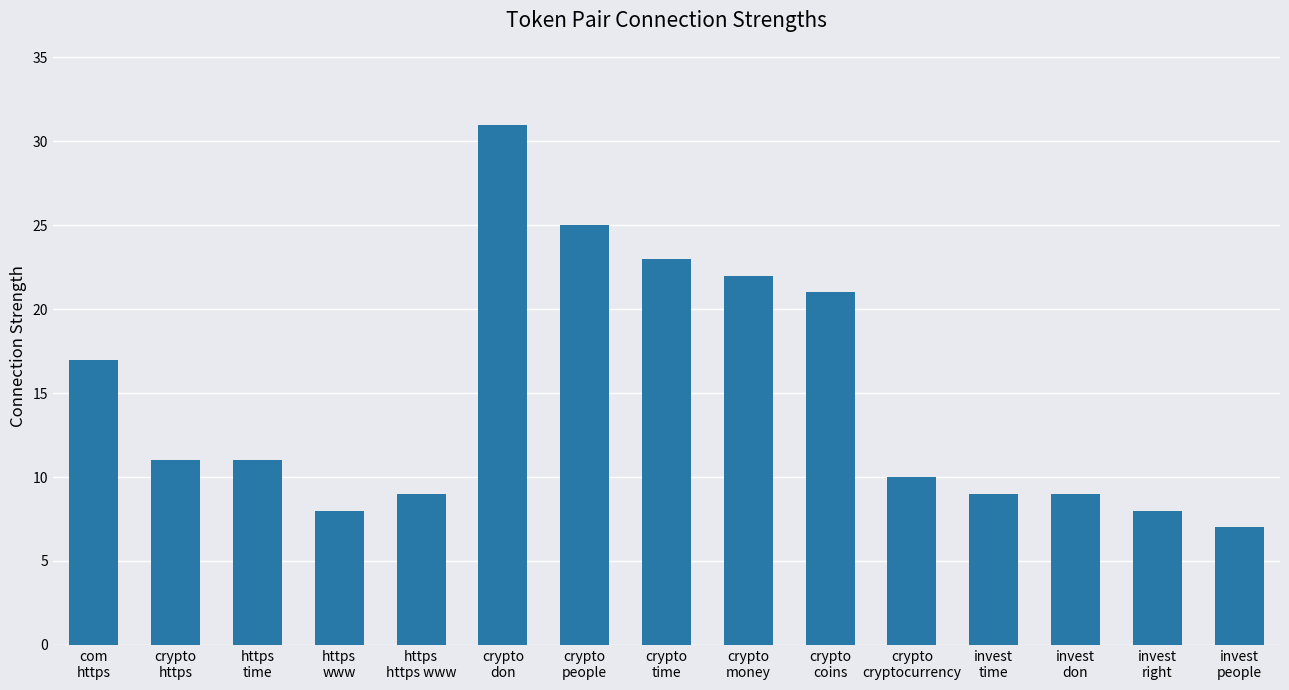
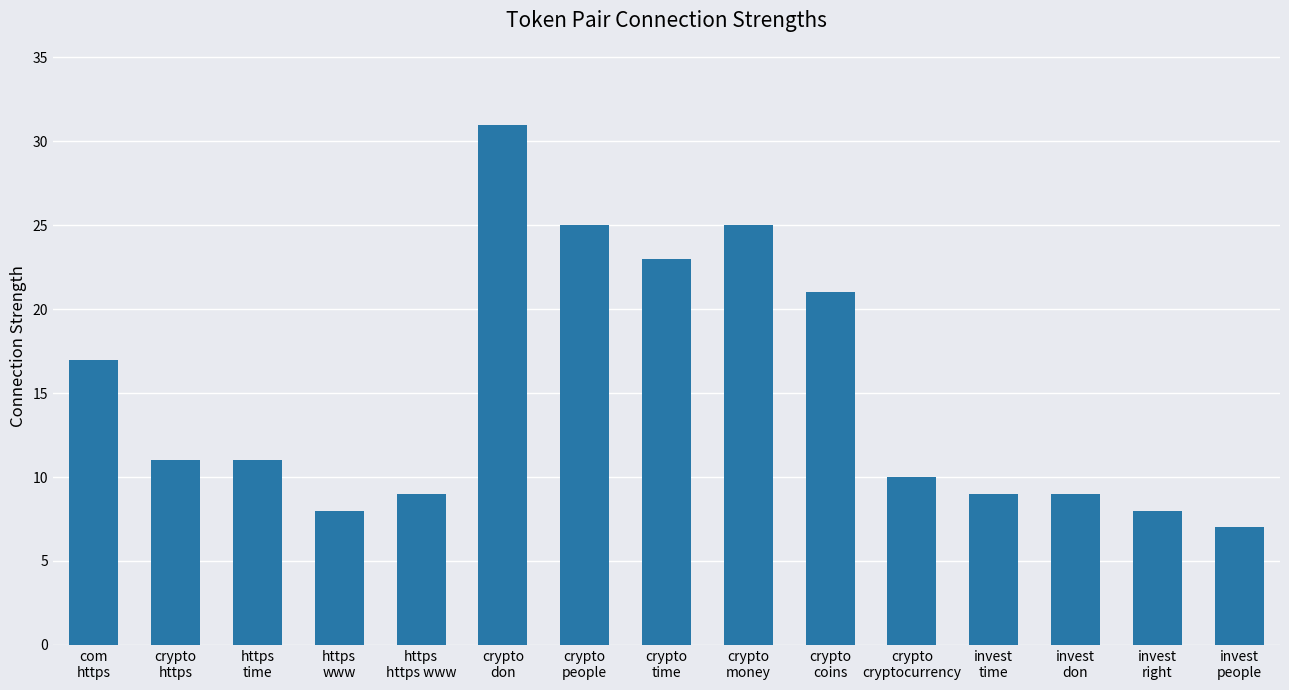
crypto money: 22 -> 25
